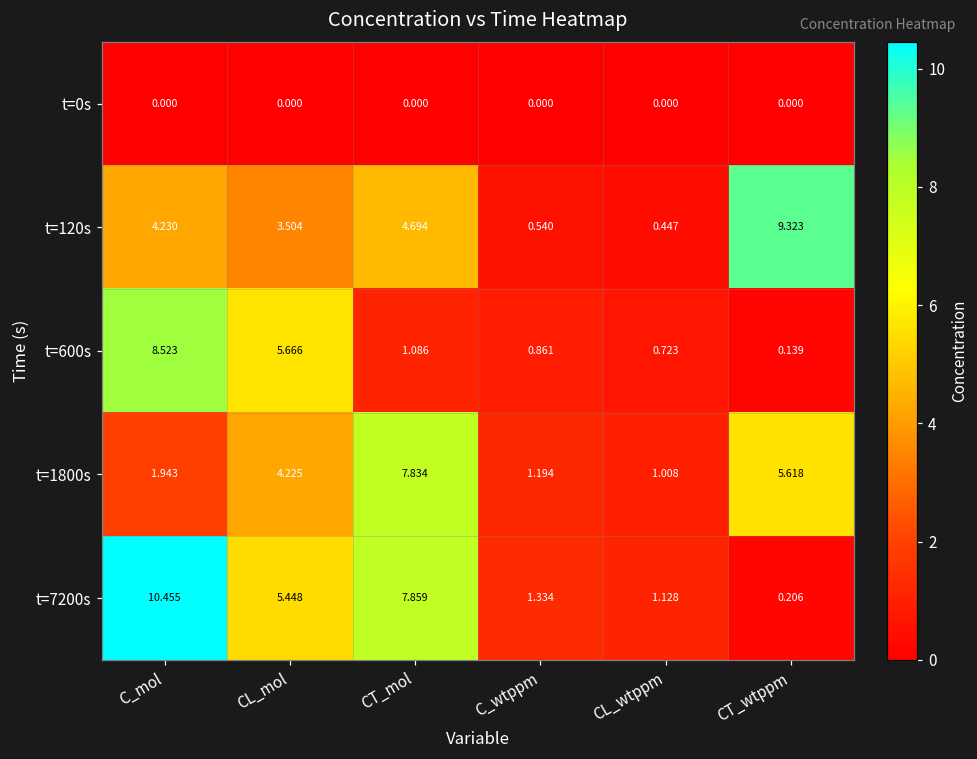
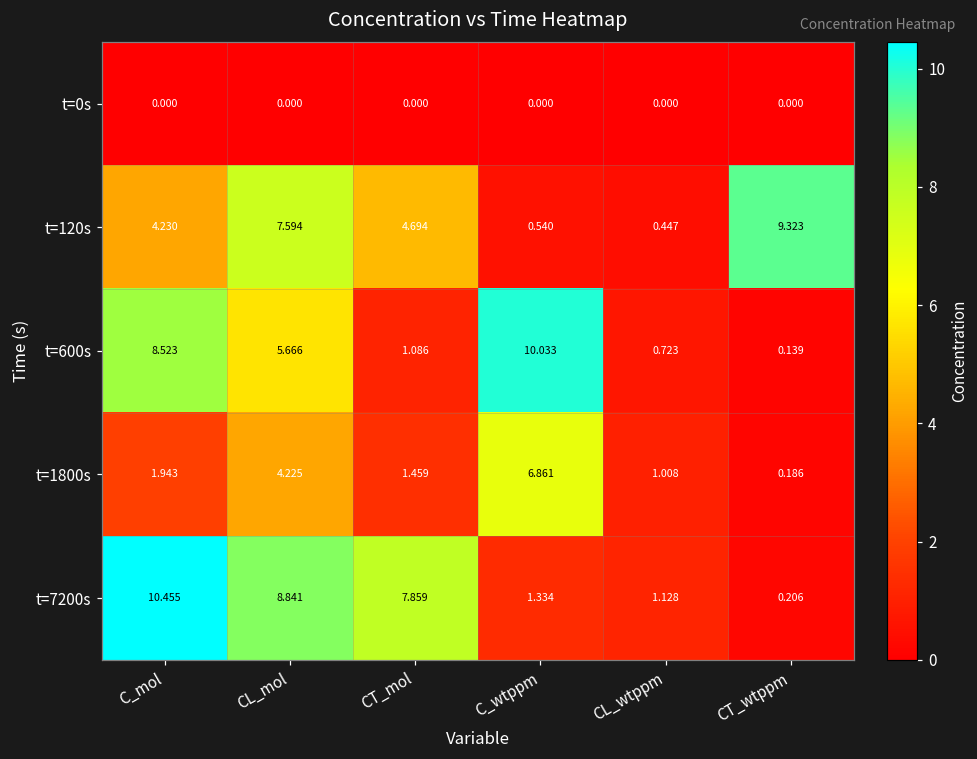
t=120s, CL_mol: 3.504 -> 7.594
t=600s, C_wtppm: 0.861 -> 10.033
t=1800s, CT_mol: 7.834 -> 1.459
t=1800s, C_wtppm: 1.194 -> 6.861
t=1800s, CT_wtppm: 5.618 -> 0.186
t=7200s, CL_mol: 5.448 -> 8.841
